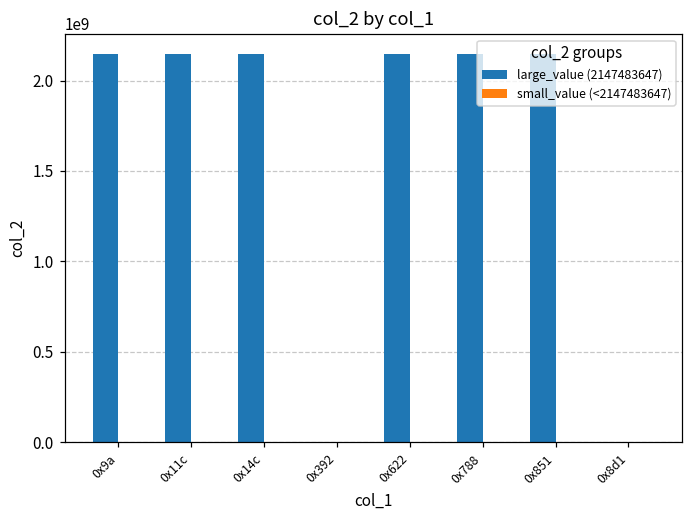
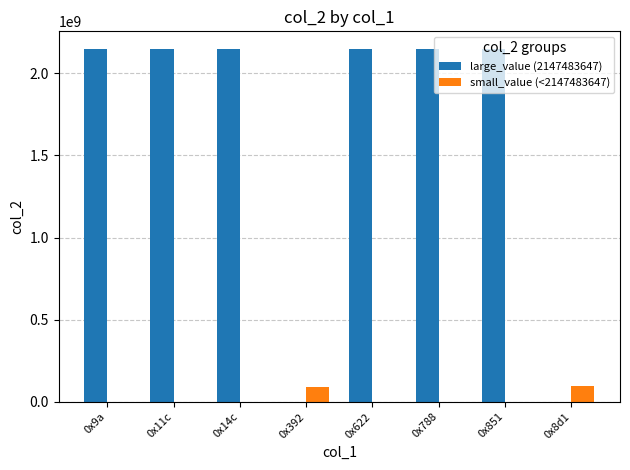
small_value (<2147483647), 0x392: 0 -> 90000000
small_value (<2147483647), 0x8d1: 0 -> 100000000
